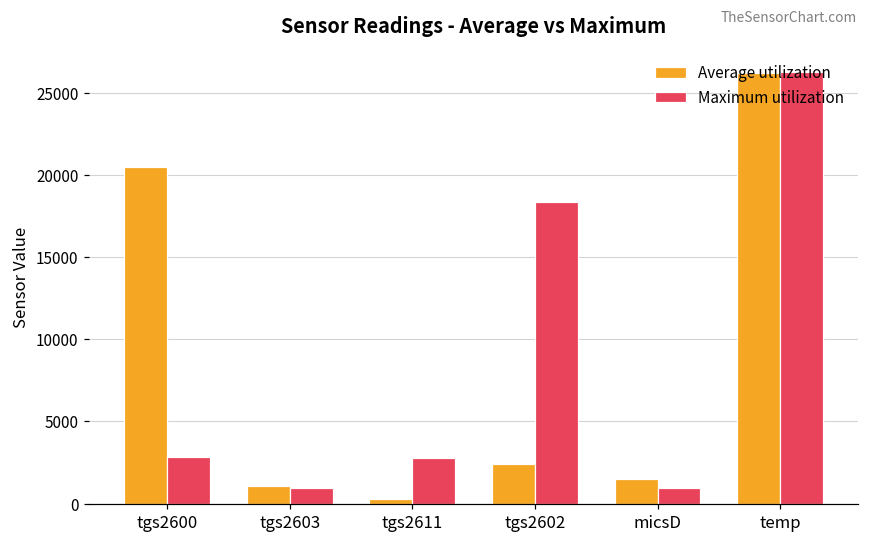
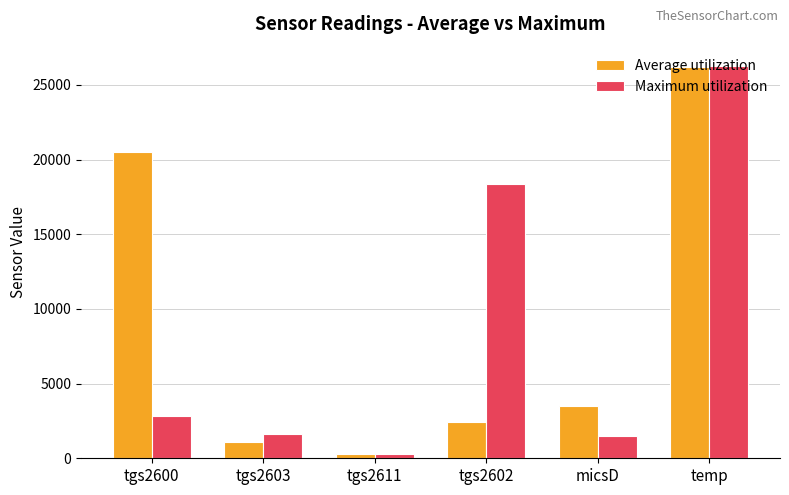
Maximum utilization, tgs2603: 900 -> 1600
Maximum utilization, tgs2611: 2800 -> 300
Average utilization, micsD: 1500 -> 3500
Maximum utilization, micsD: 900 -> 1500
